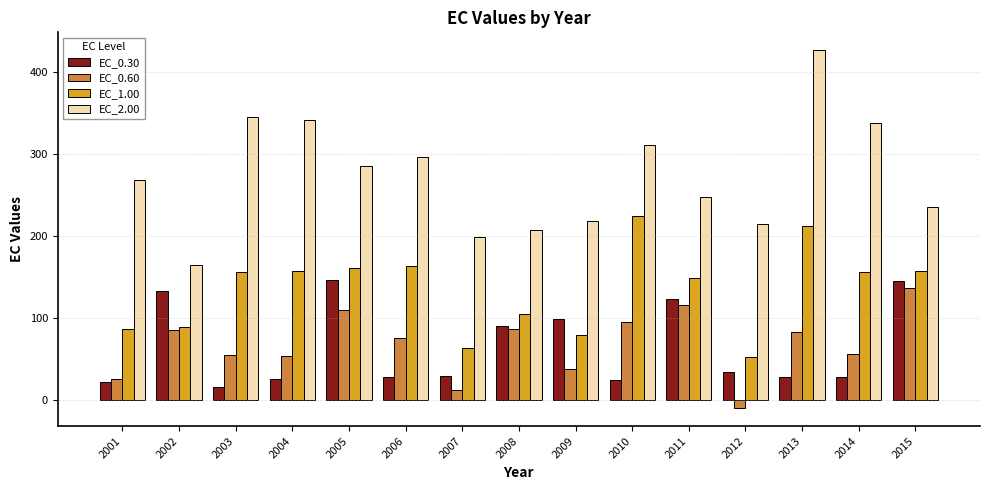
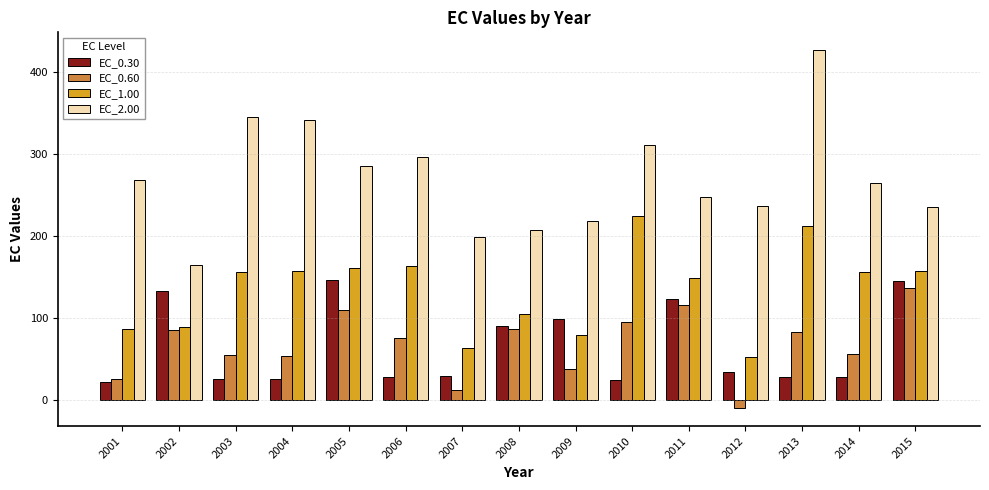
EC_0.30, 2003: 10 -> 20
EC_2.00, 2012: 210 -> 240
EC_2.00, 2014: 340 -> 260
